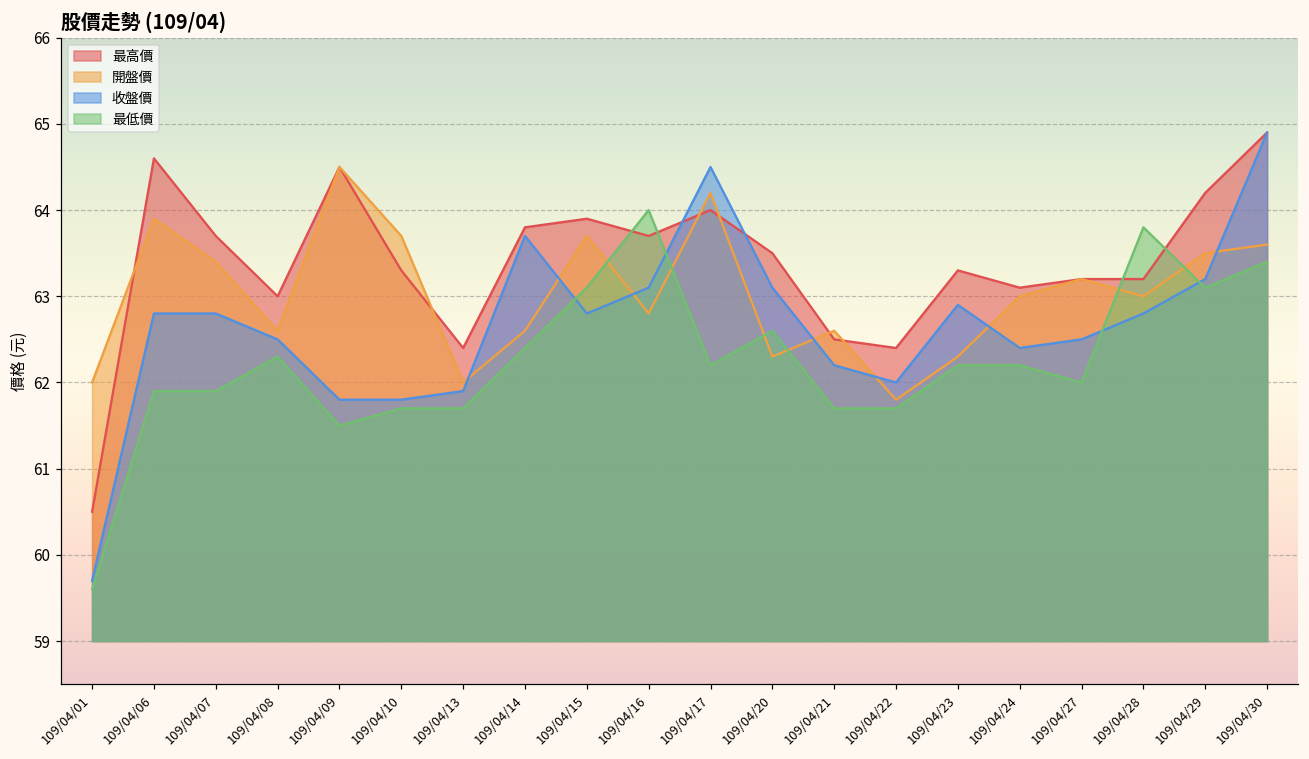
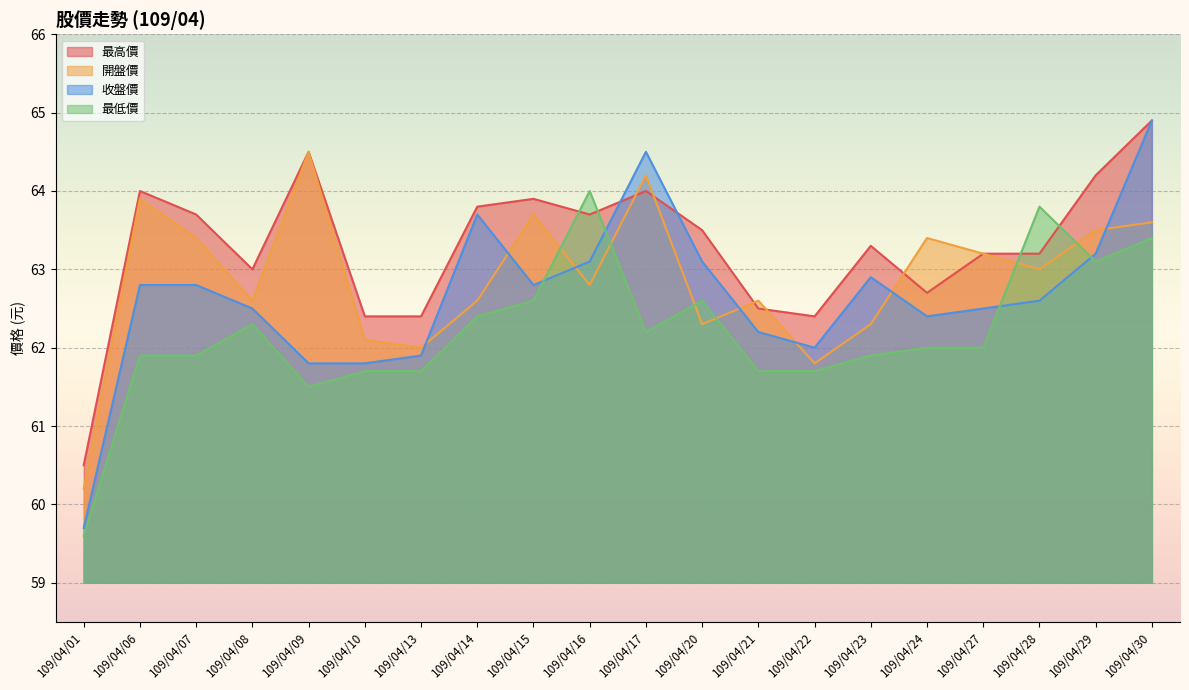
開盤價, 109/04/01: 62.0 -> 60.2
最高價, 109/04/06: 64.6 -> 64.0
最高價, 109/04/10: 63.3 -> 62.4
開盤價, 109/04/10: 63.7 -> 62.1
最低價, 109/04/15: 63.1 -> 62.6
最低價, 109/04/23: 62.2 -> 61.9
最高價, 109/04/24: 63.1 -> 62.7
開盤價, 109/04/24: 63.0 -> 63.4
最低價, 109/04/24: 62.2 -> 62.0
收盤價, 109/04/28: 62.8 -> 62.6
